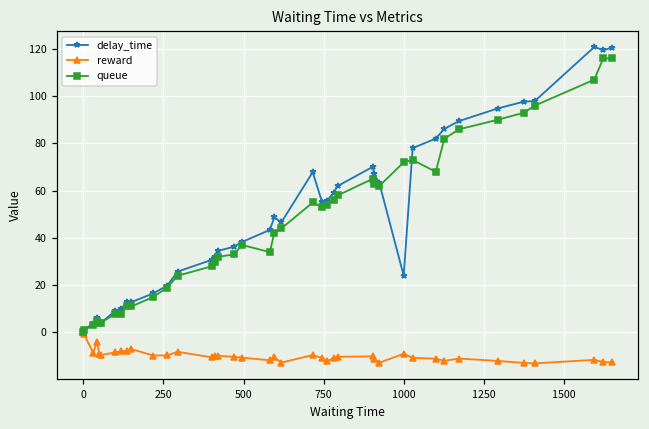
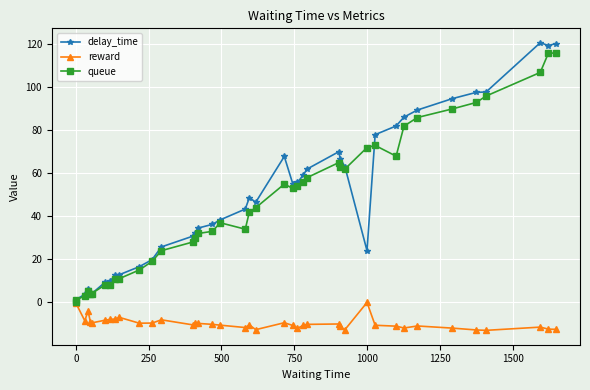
reward, 1000: -9 -> 0
